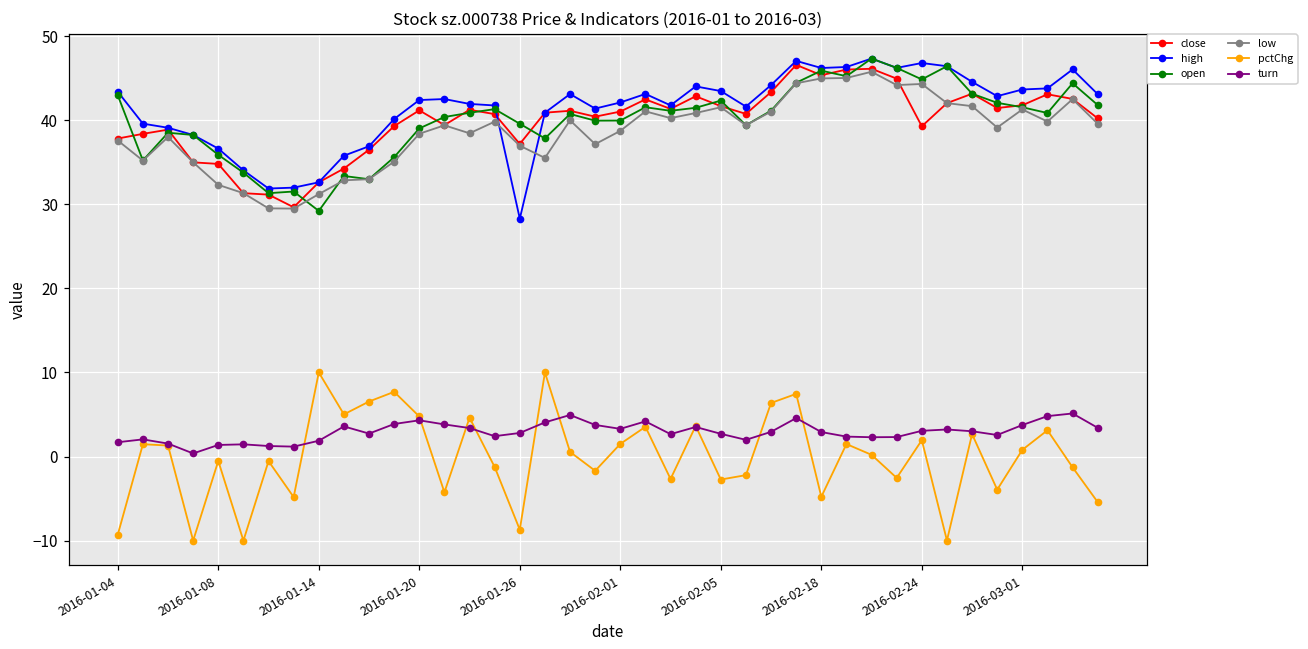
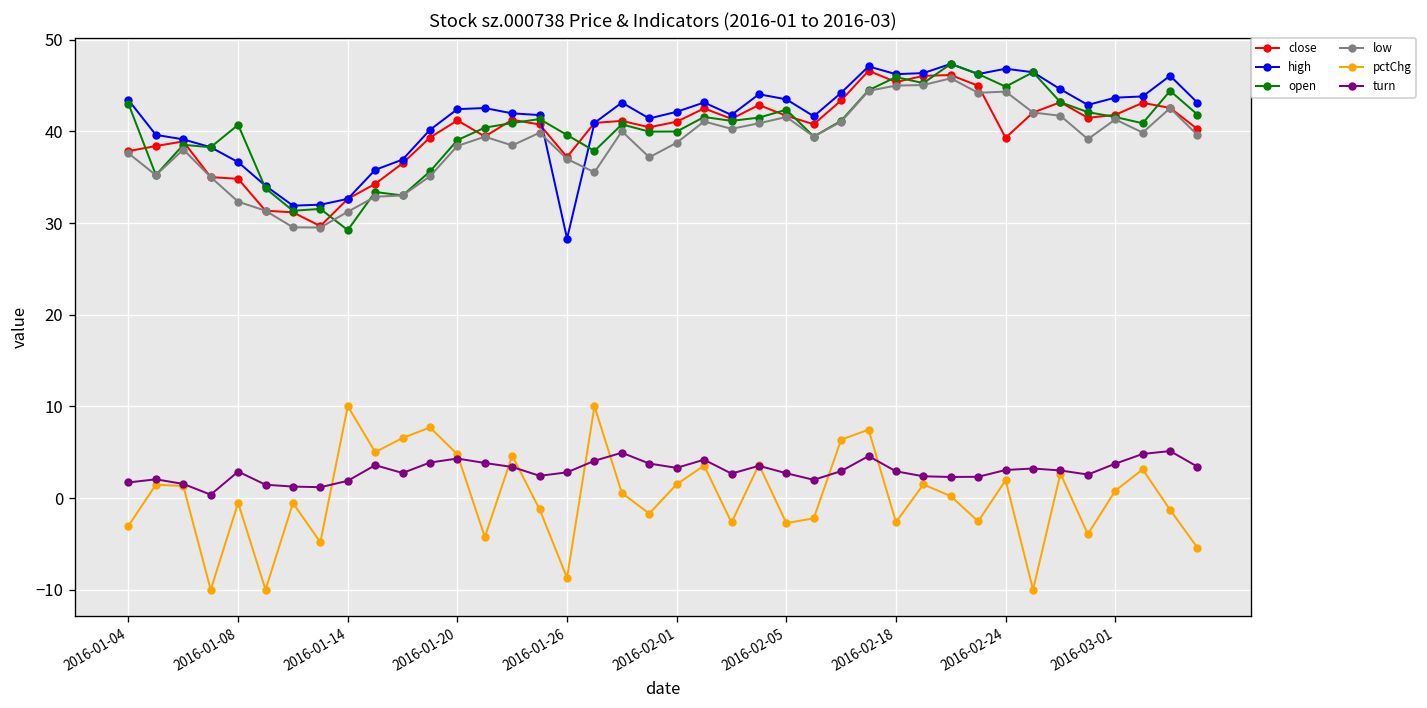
pctChg, 2016-01-04: -9 -> -3
open, 2016-01-08: 36 -> 41
turn, 2016-01-08: 1 -> 3
pctChg, 2016-02-18: -5 -> -3
